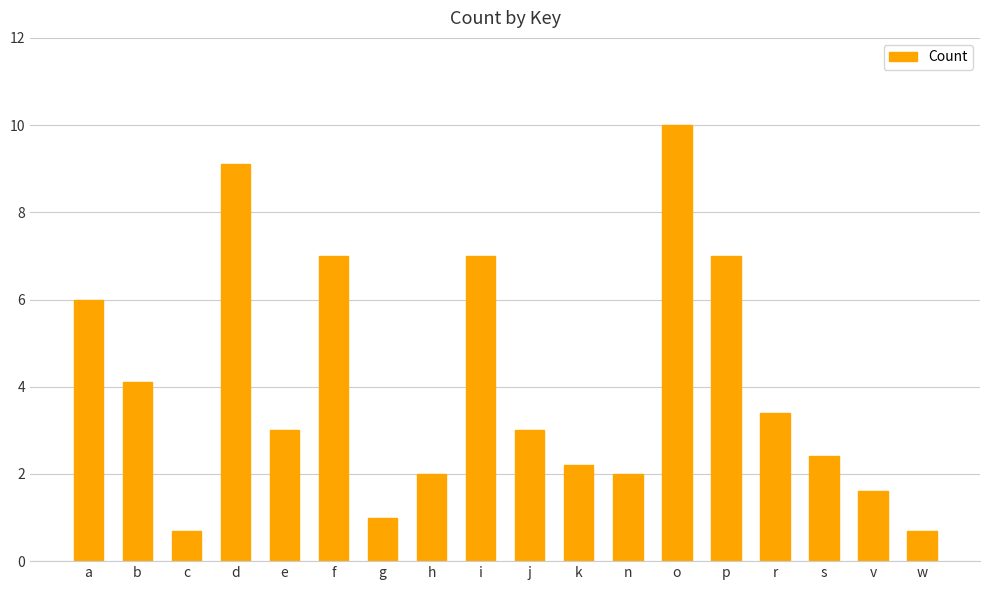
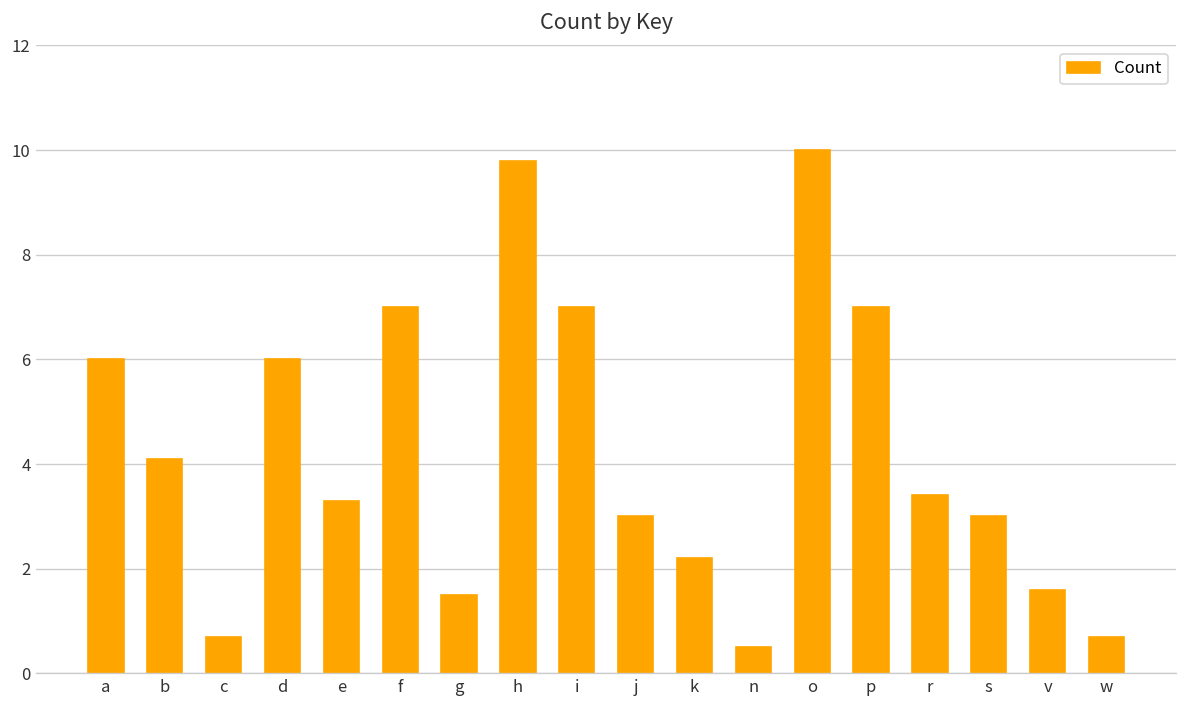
d: 9.1 -> 6.0
e: 3.0 -> 3.3
g: 1.0 -> 1.5
h: 2.0 -> 9.8
n: 2.0 -> 0.5
s: 2.4 -> 3.0
